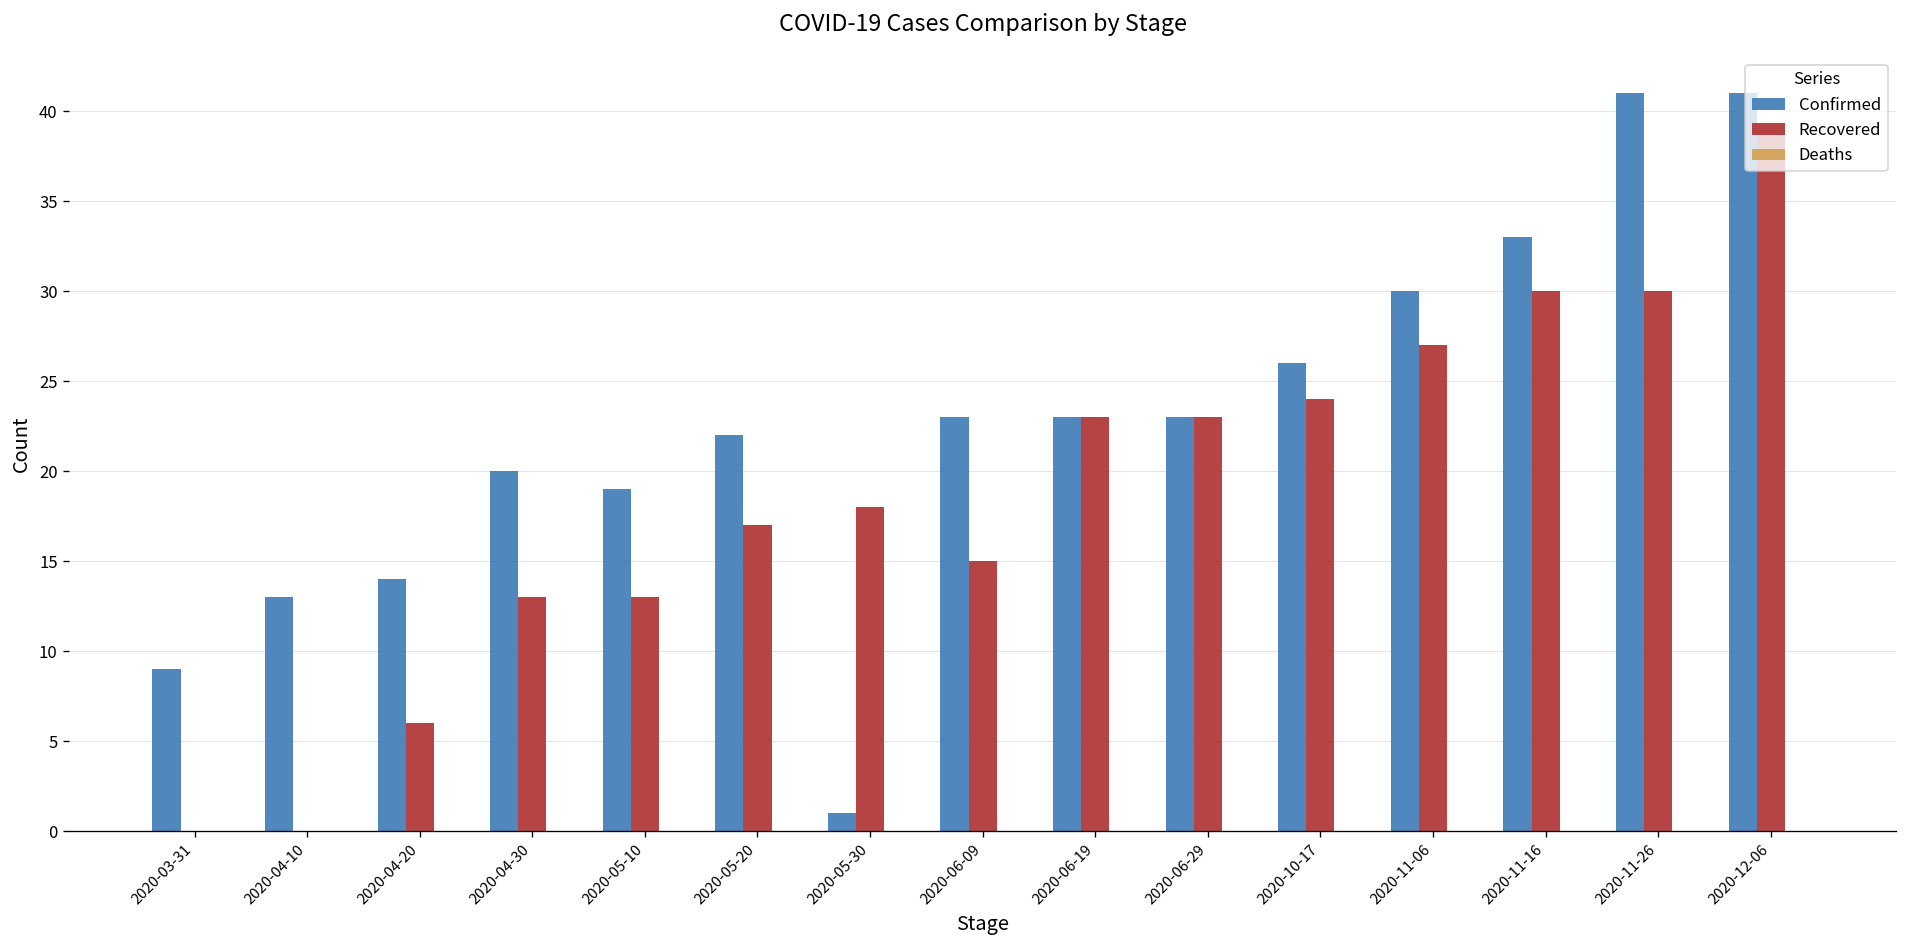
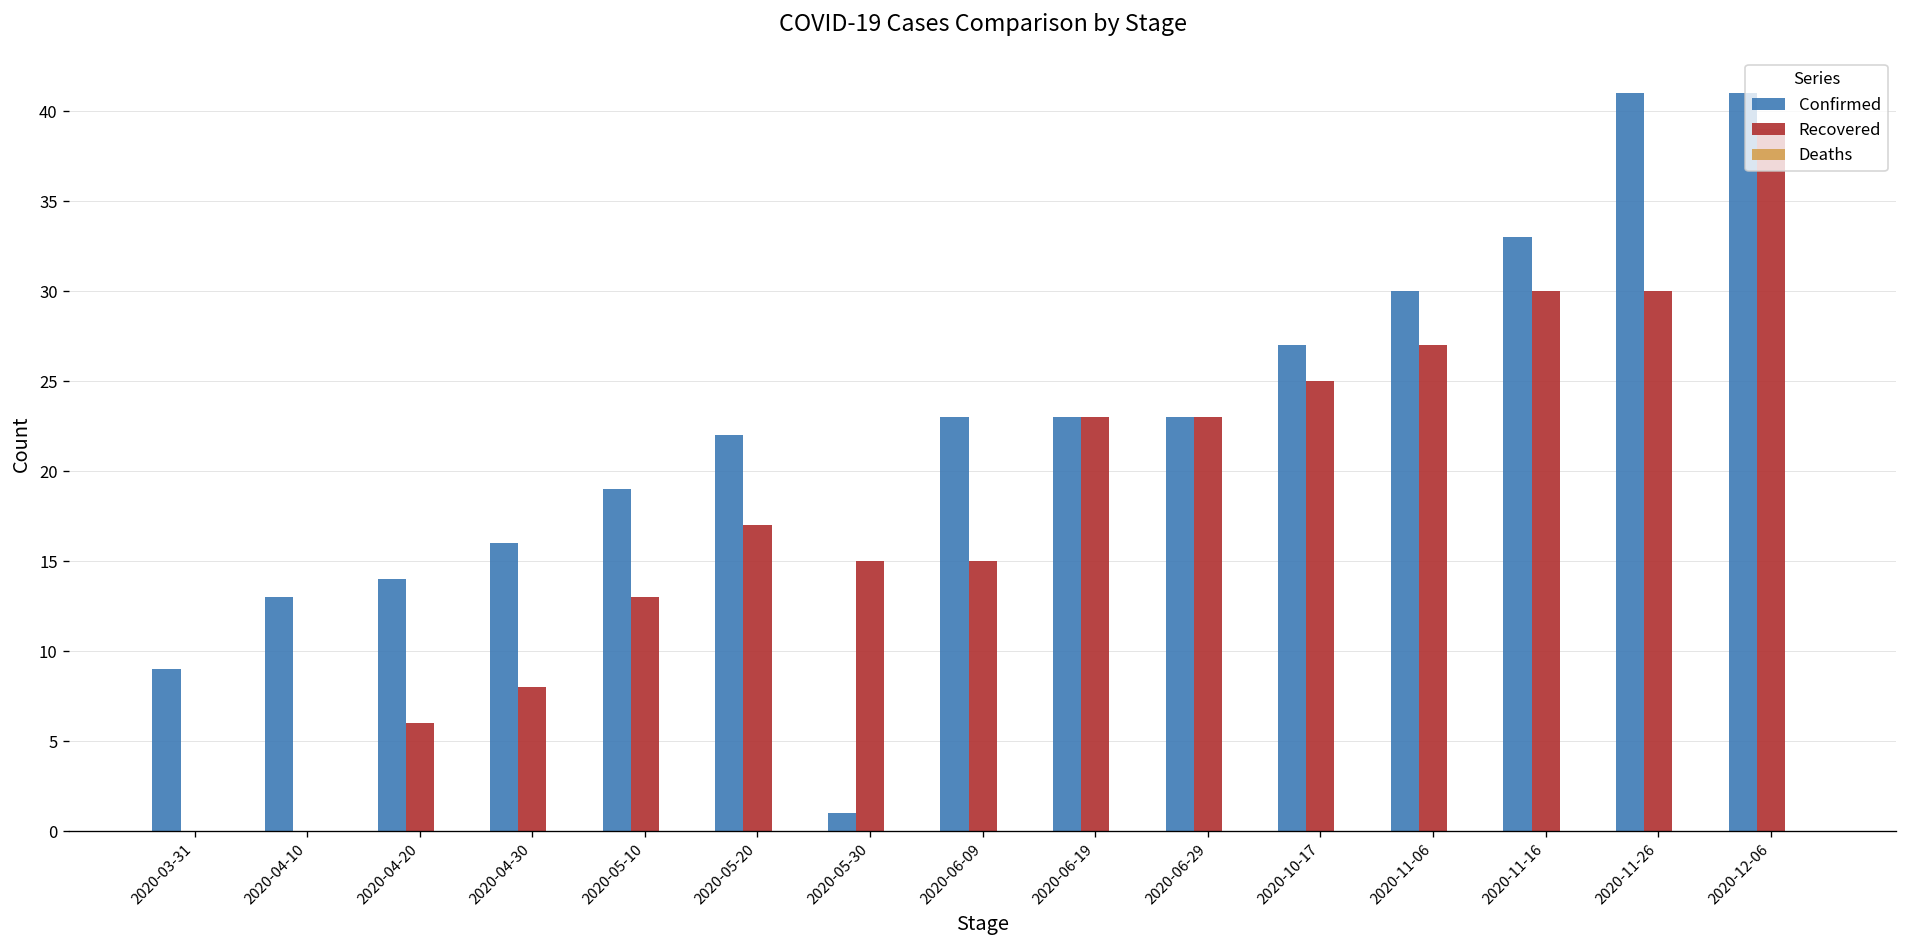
Confirmed, 2020-04-30: 20 -> 16
Recovered, 2020-04-30: 13 -> 8
Recovered, 2020-05-30: 18 -> 15
Confirmed, 2020-10-17: 26 -> 27
Recovered, 2020-10-17: 24 -> 25
